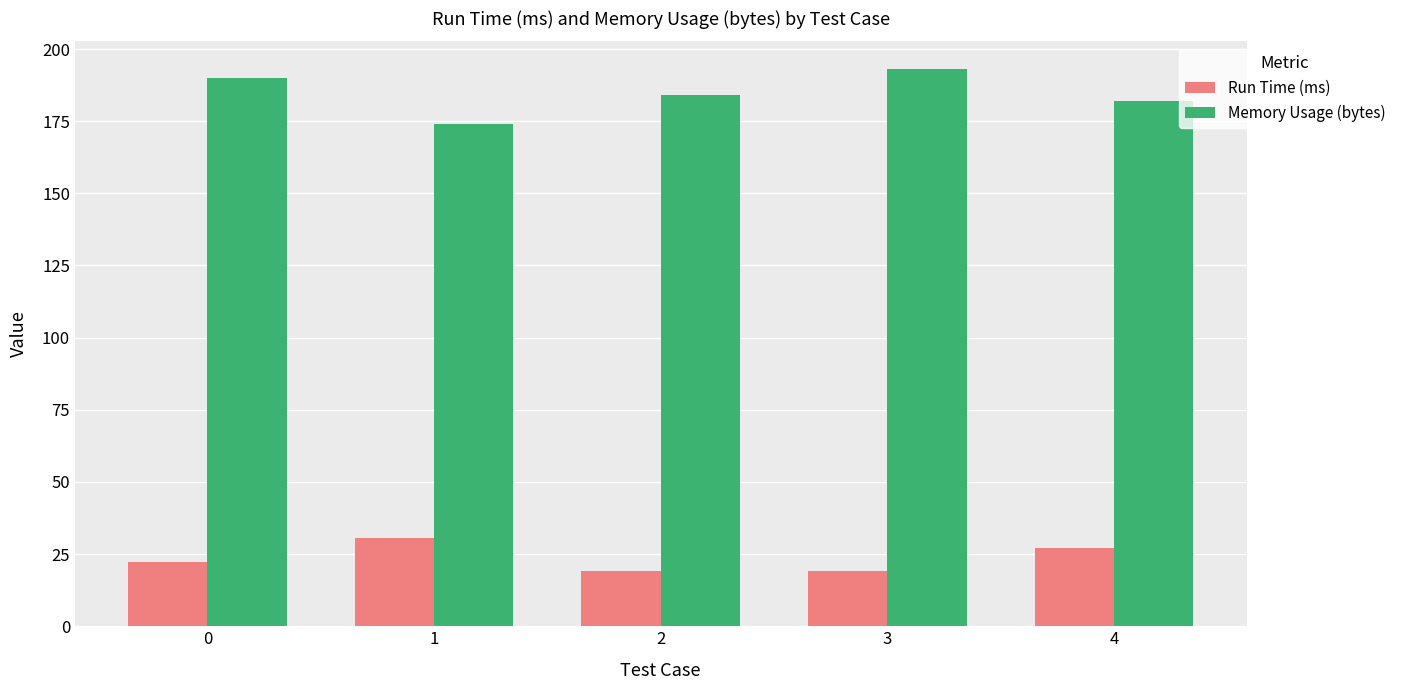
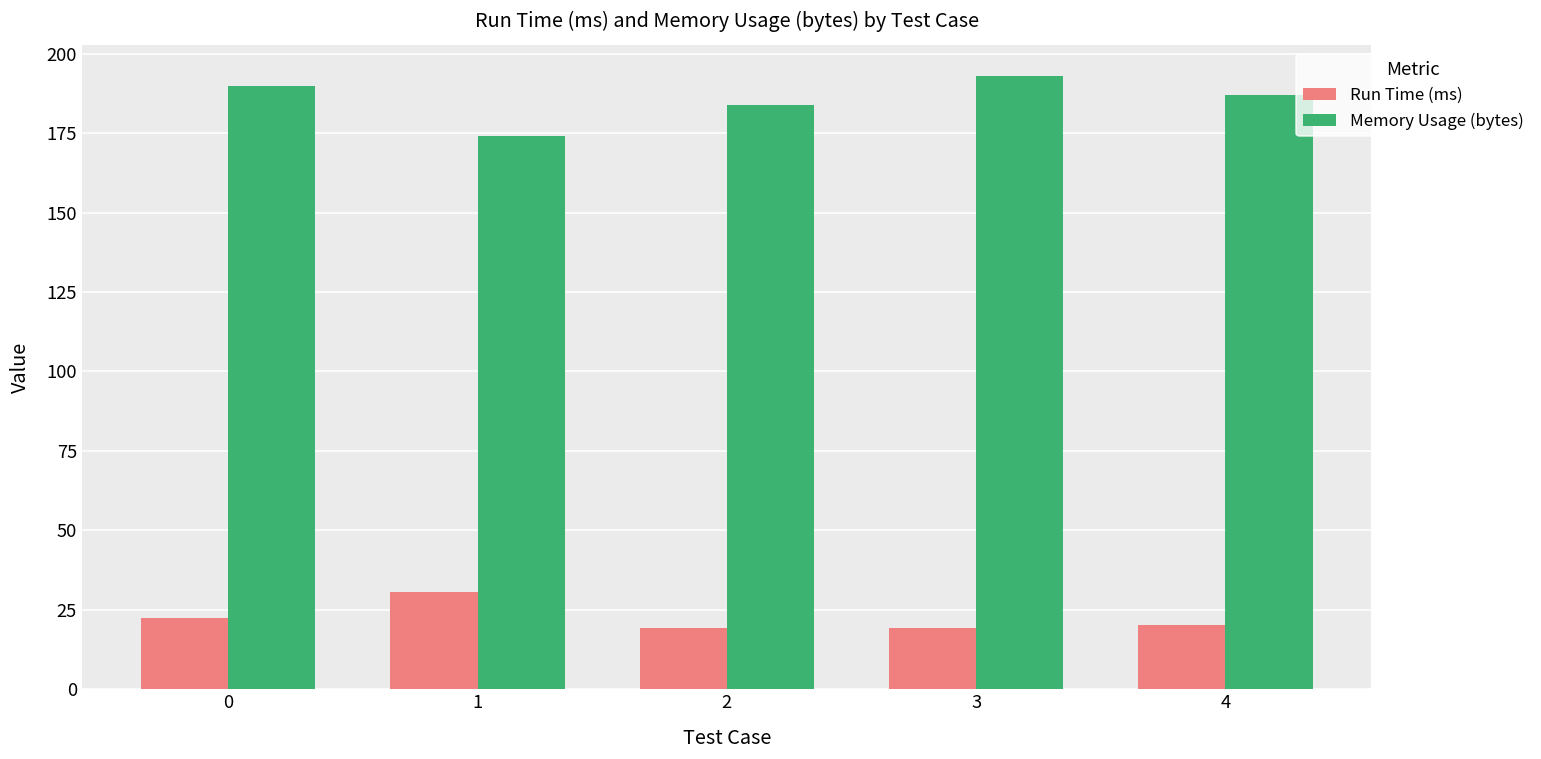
Run Time (ms), 4: 27 -> 20
Memory Usage (bytes), 4: 182 -> 187
